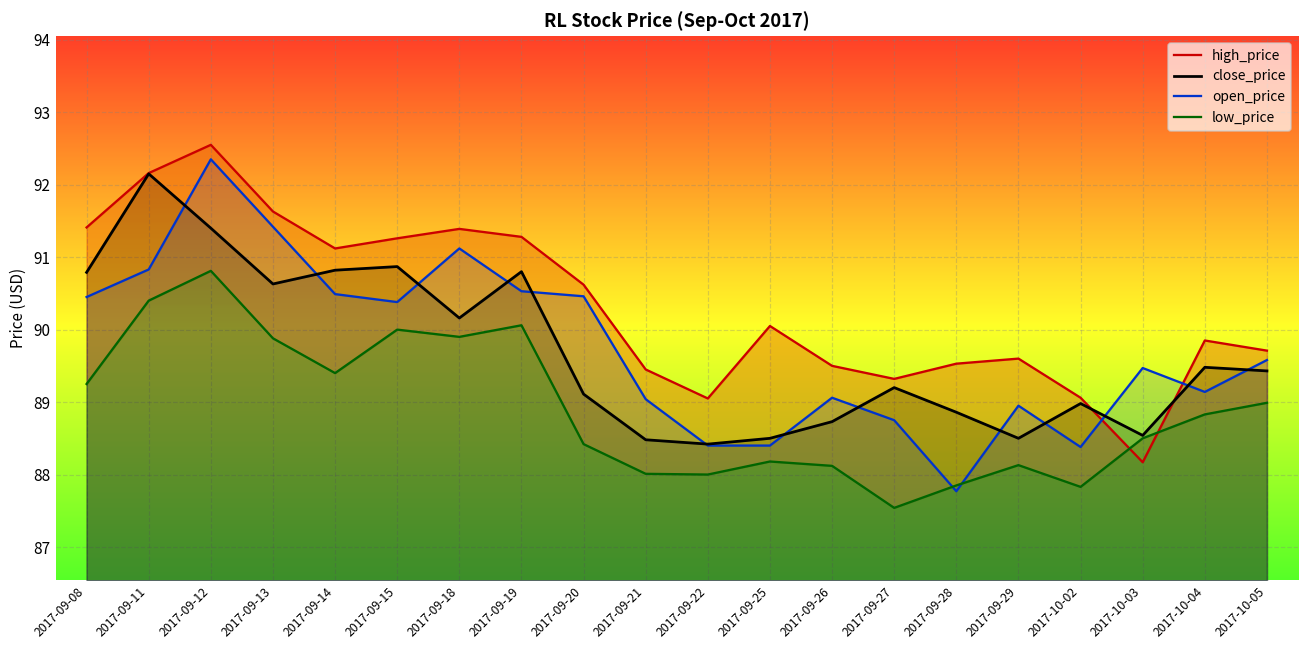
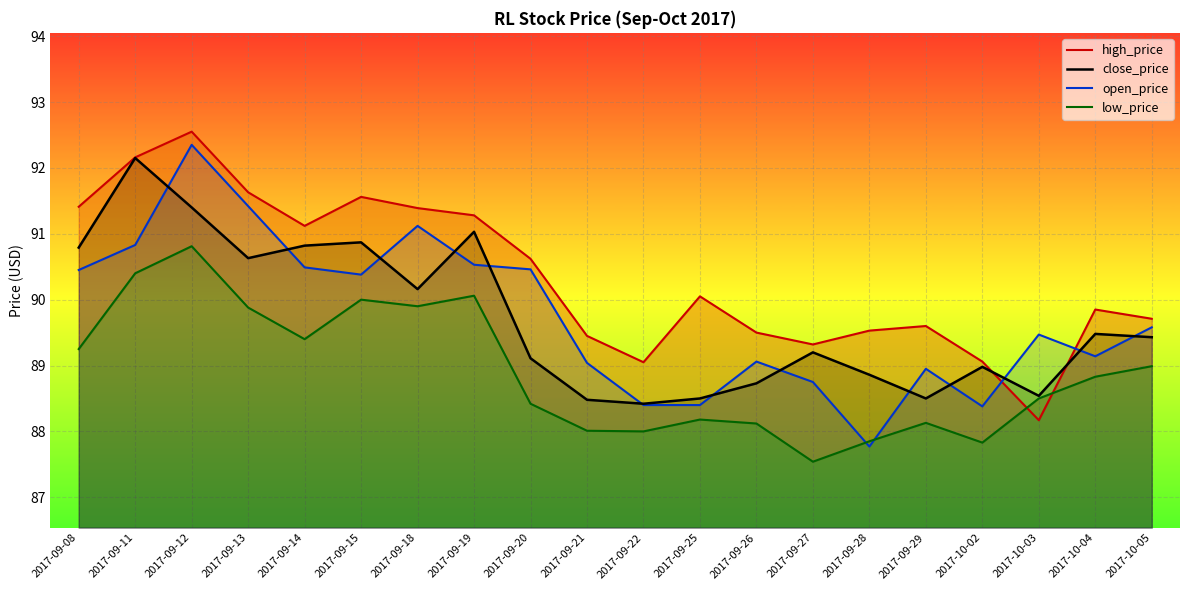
high_price, 2017-09-15: 91.3 -> 91.6
close_price, 2017-09-19: 90.8 -> 91.0
